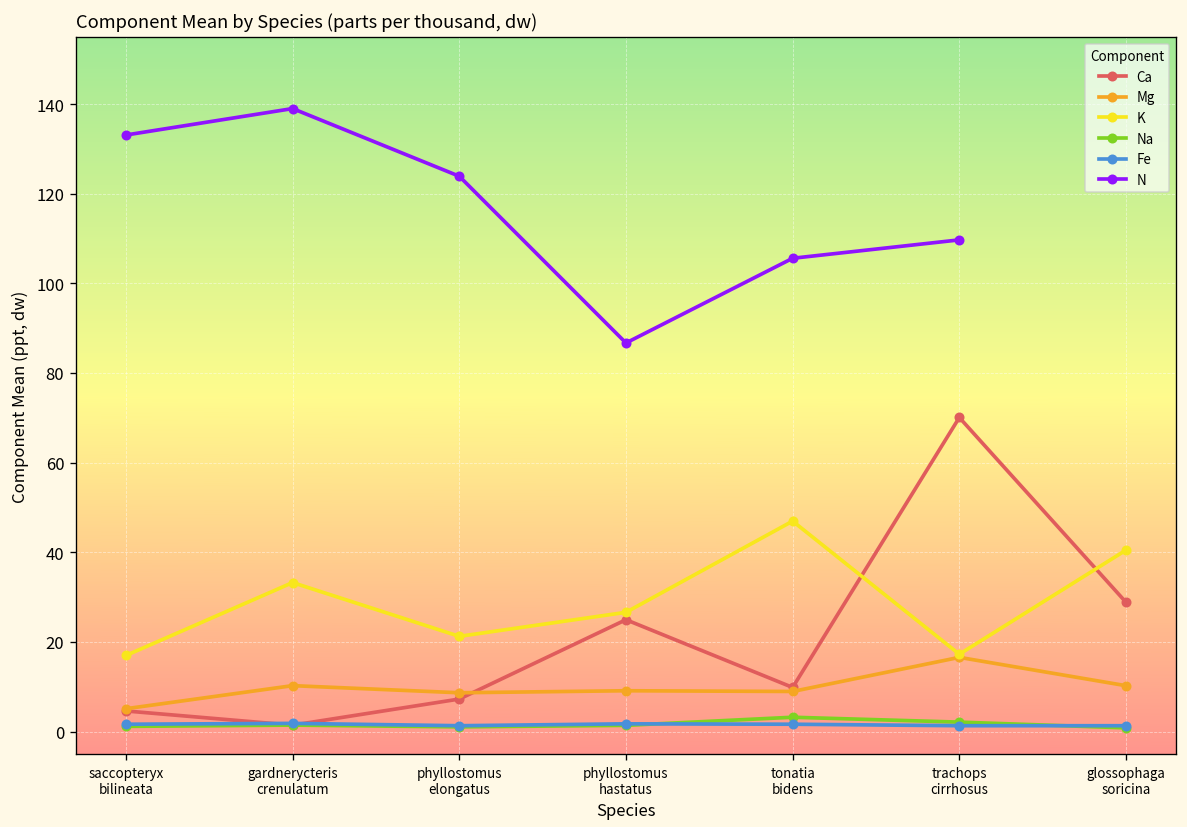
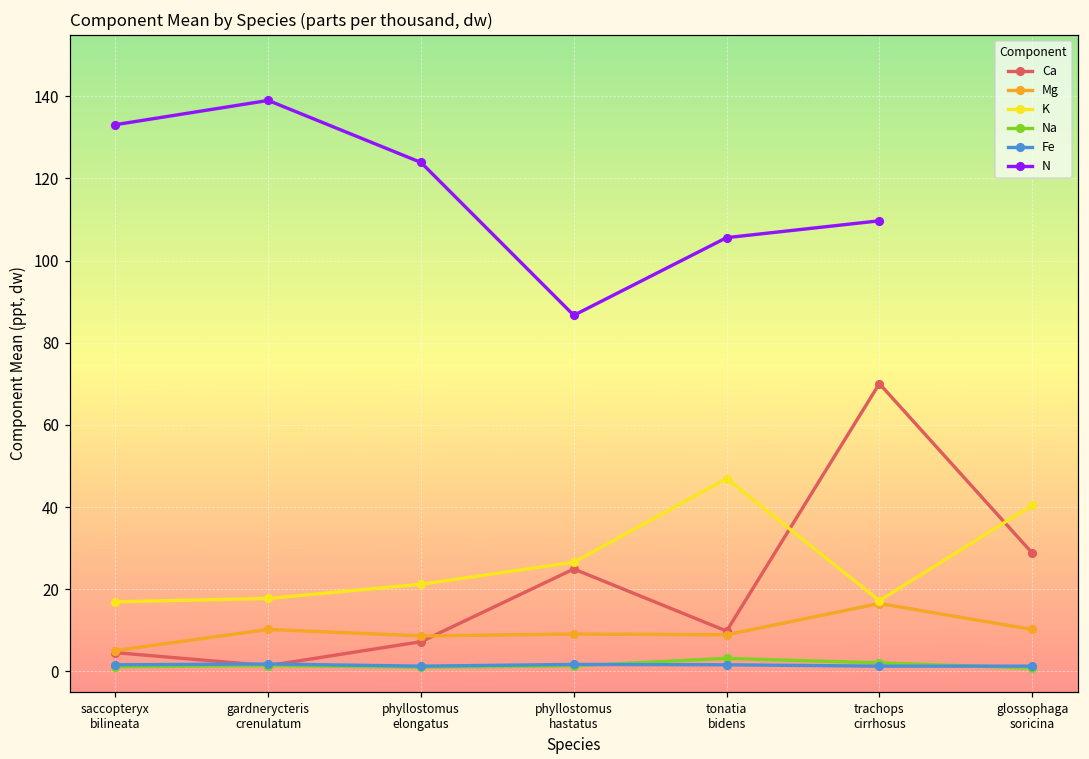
K, gardnerycteris crenulatum: 33 -> 18
